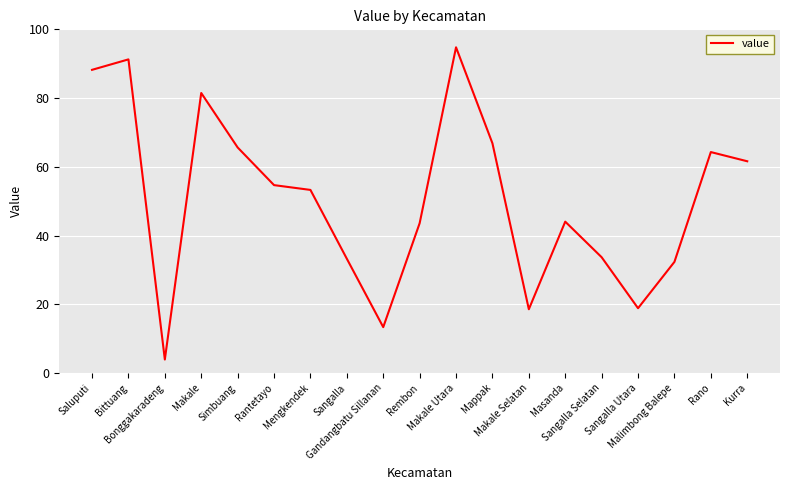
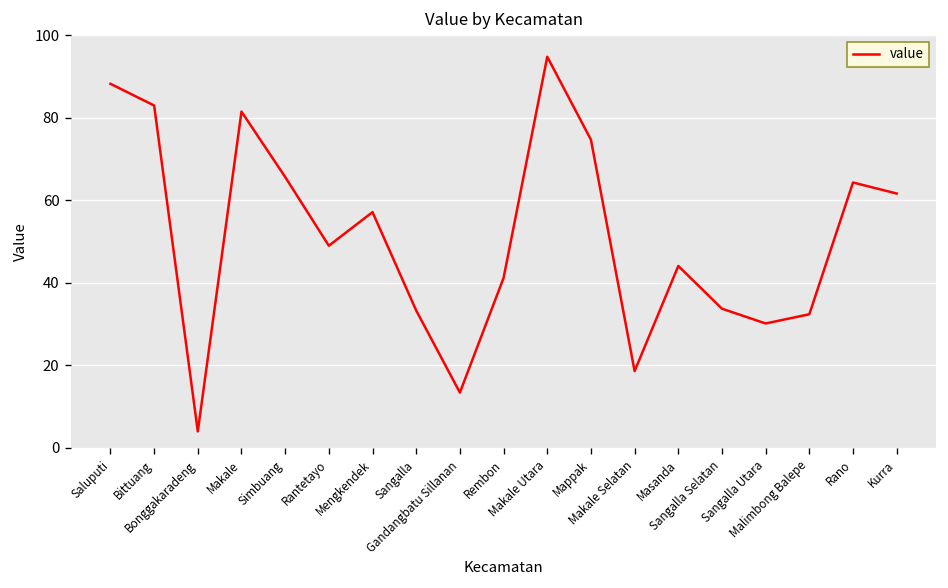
Bittuang: 91 -> 83
Rantetayo: 55 -> 49
Mengkendek: 53 -> 57
Rembon: 44 -> 41
Mappak: 67 -> 75
Sangalla Utara: 19 -> 30
